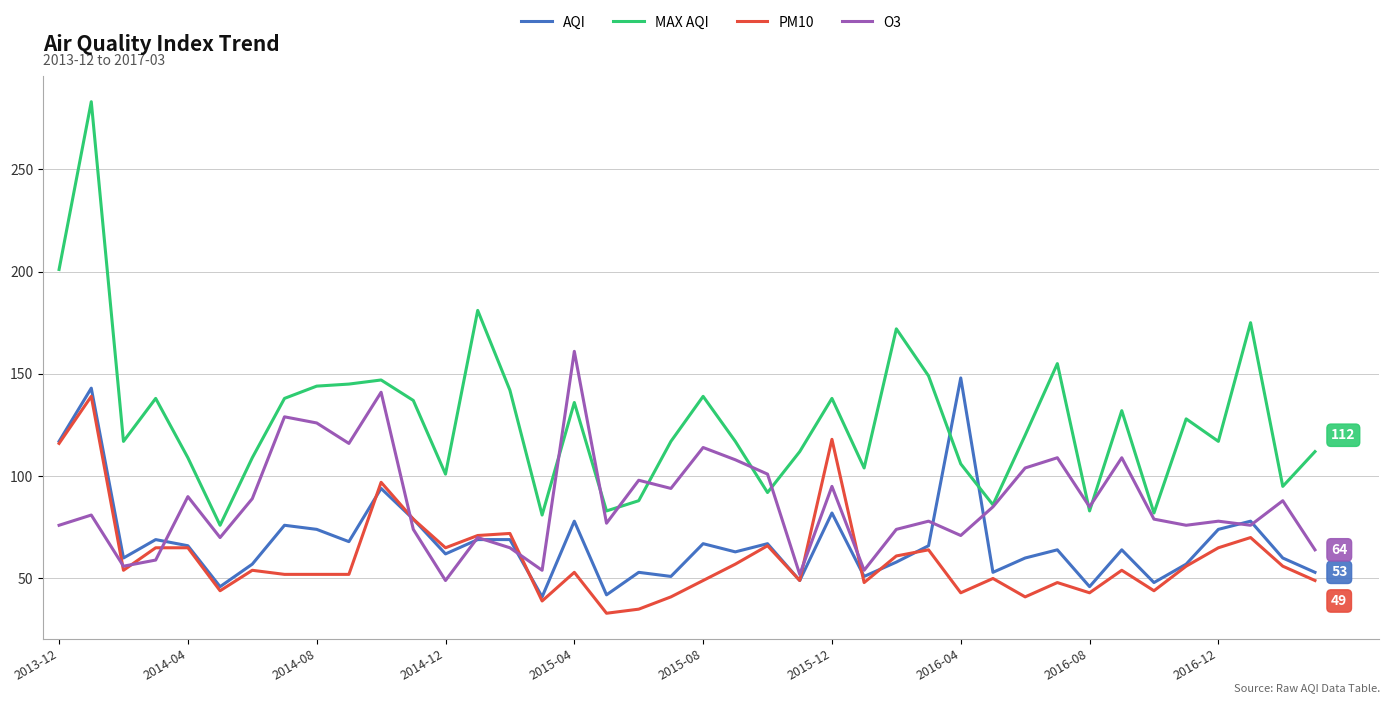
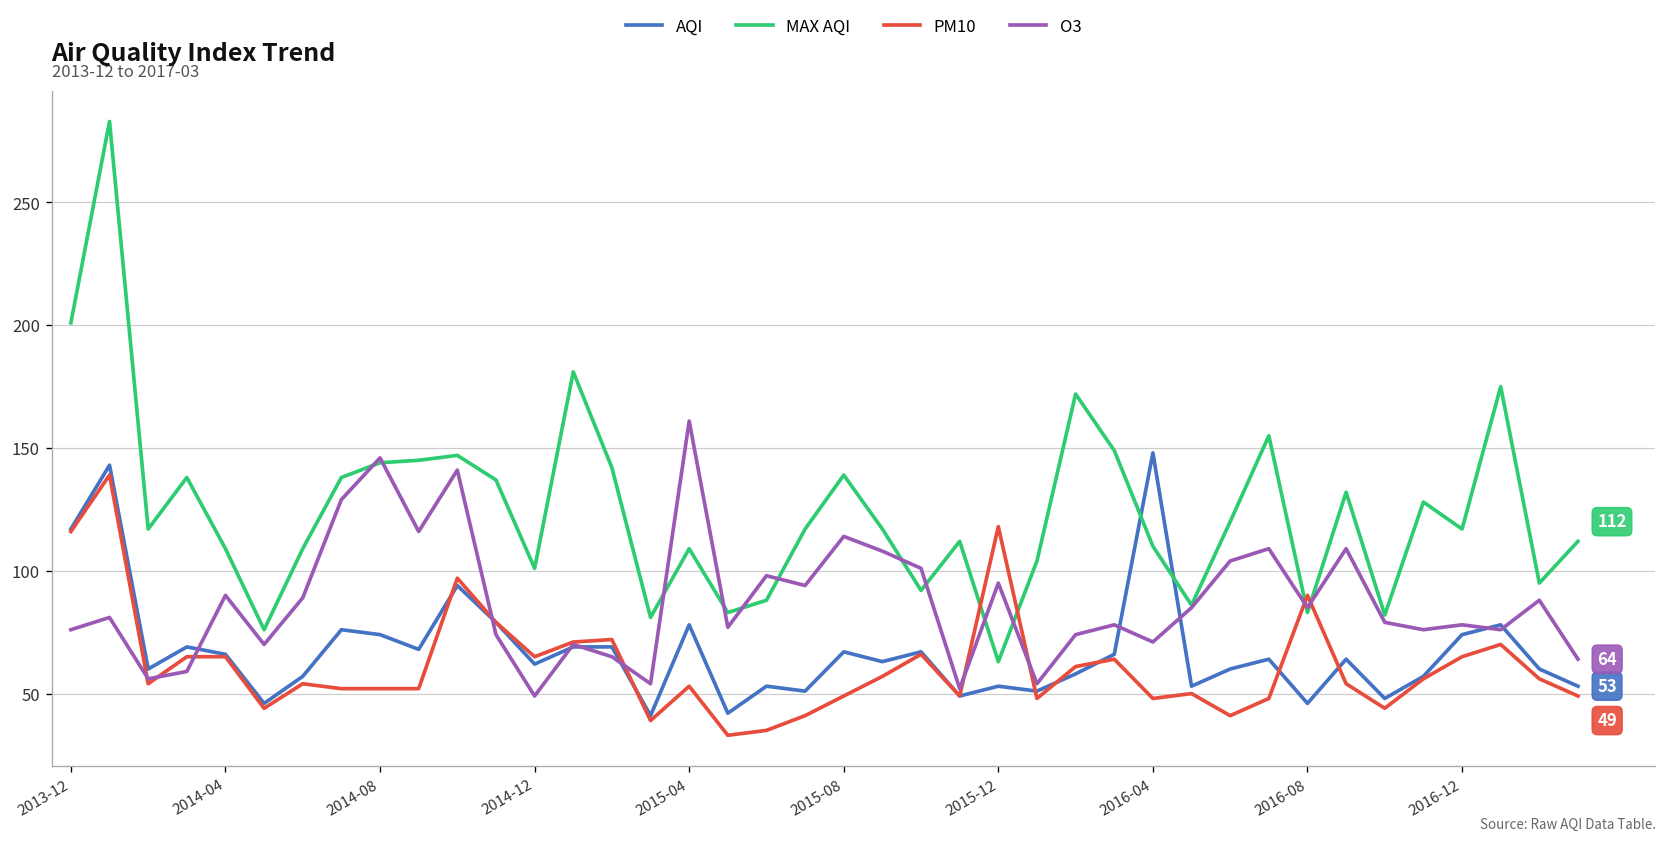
O3, 2014-08: 126 -> 146
MAX AQI, 2015-04: 136 -> 109
AQI, 2015-12: 82 -> 53
MAX AQI, 2015-12: 138 -> 63
MAX AQI, 2016-04: 106 -> 110
PM10, 2016-04: 43 -> 48
PM10, 2016-08: 43 -> 90
